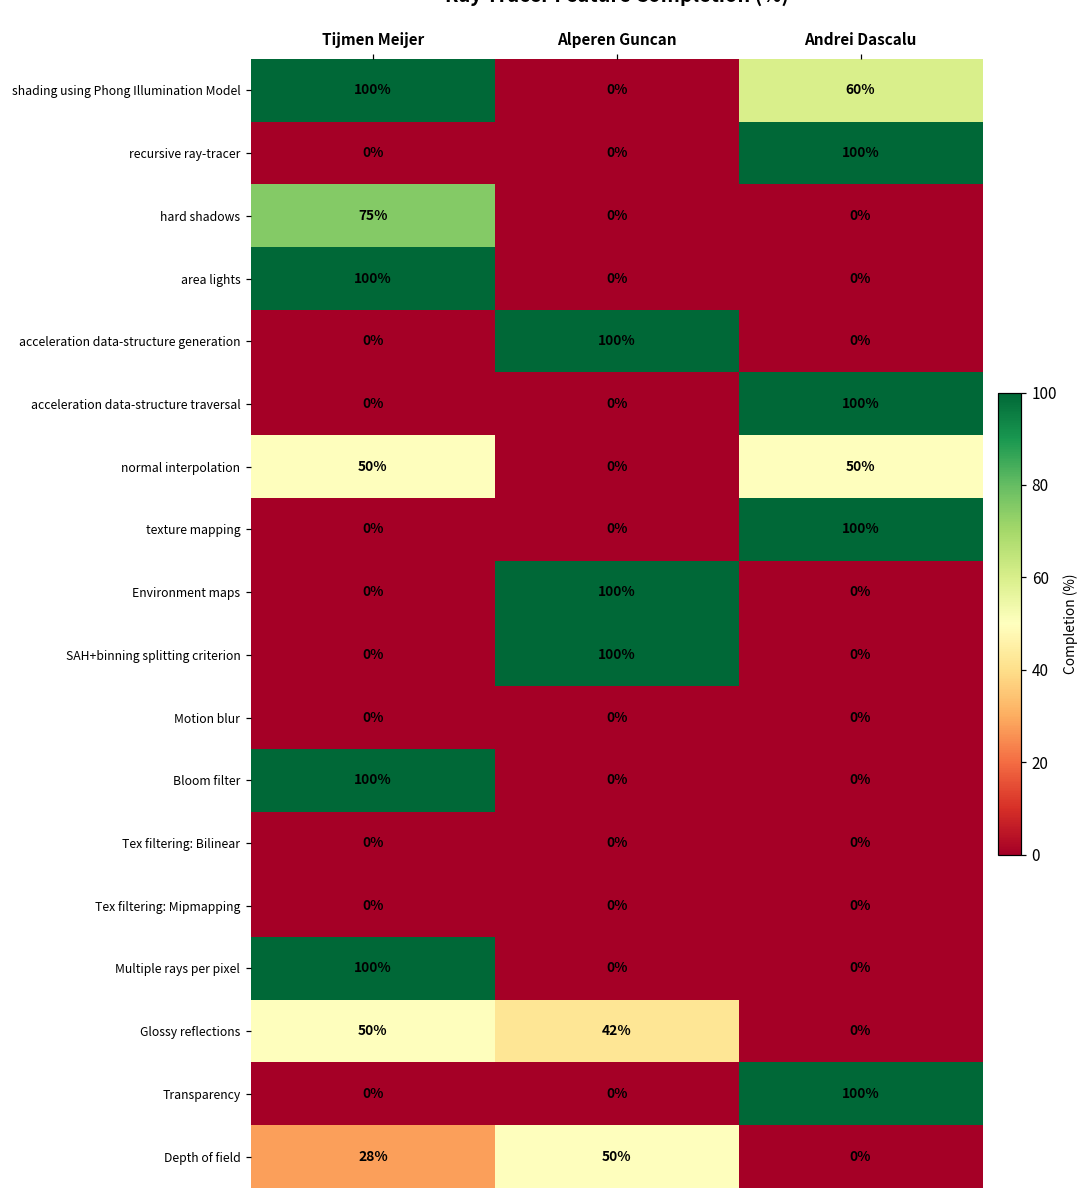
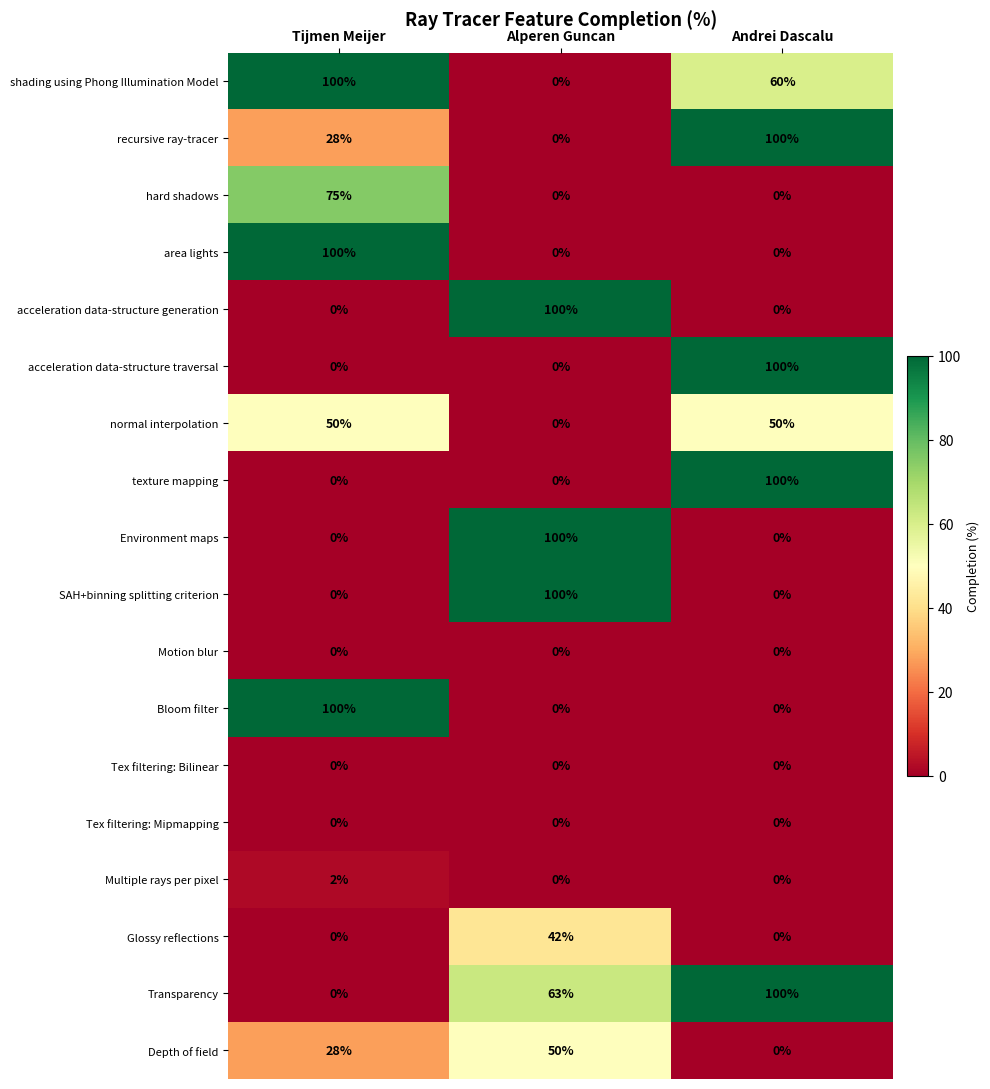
recursive ray-tracer, Tijmen Meijer: 0% -> 28%
Multiple rays per pixel, Tijmen Meijer: 100% -> 2%
Glossy reflections, Tijmen Meijer: 50% -> 0%
Transparency, Alperen Guncan: 0% -> 63%
